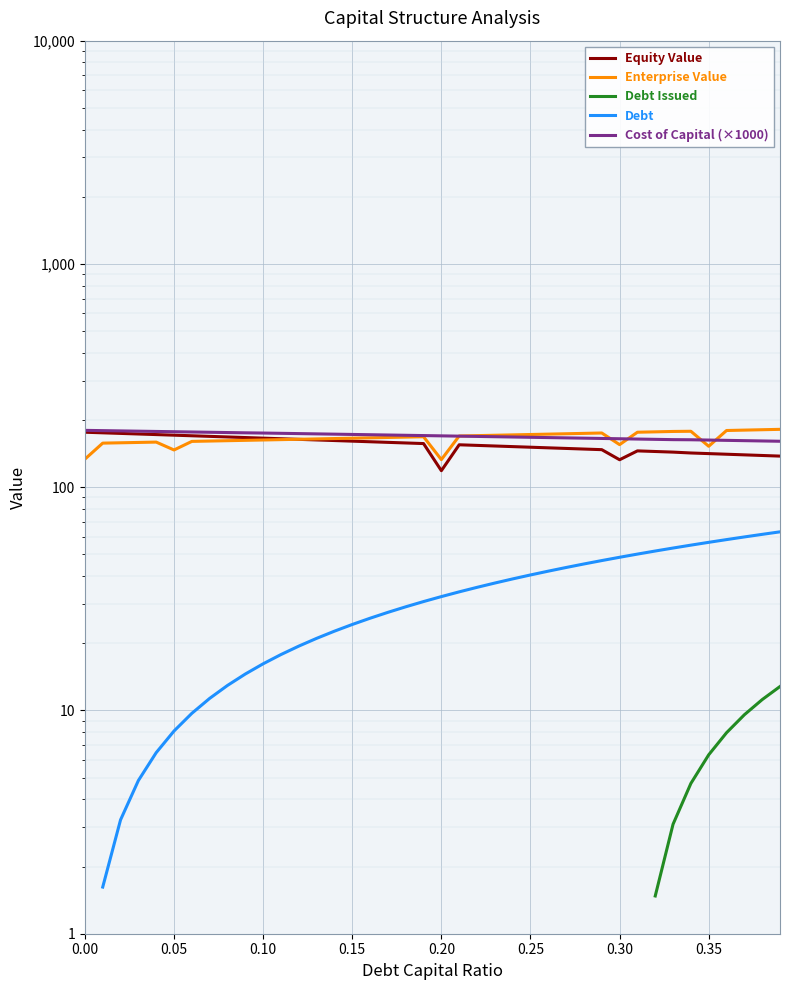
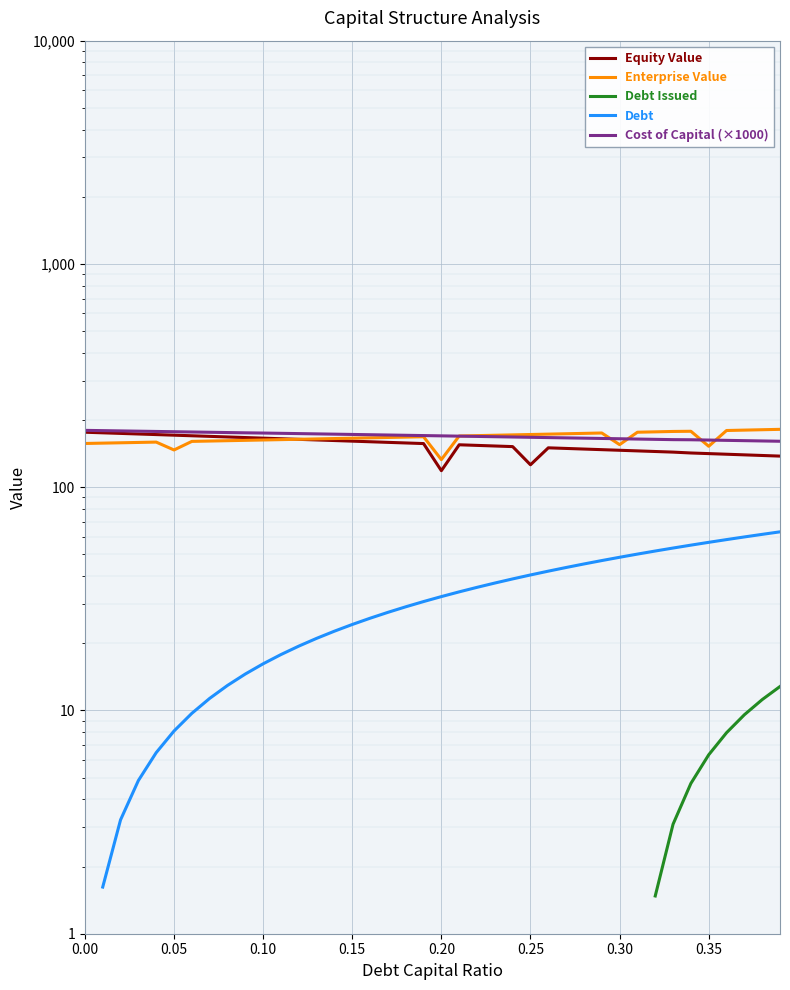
Enterprise Value, 0.00: 130 -> 160
Equity Value, 0.25: 150 -> 130
Equity Value, 0.30: 130 -> 150
